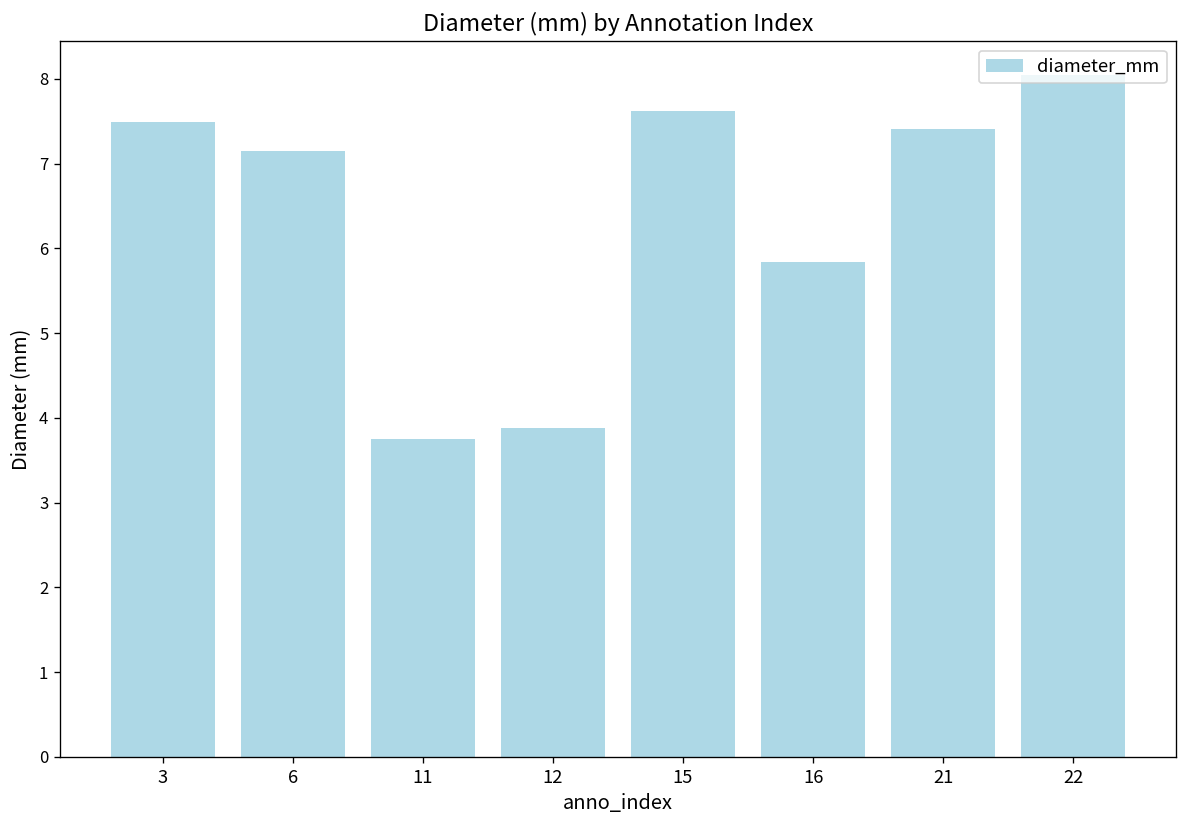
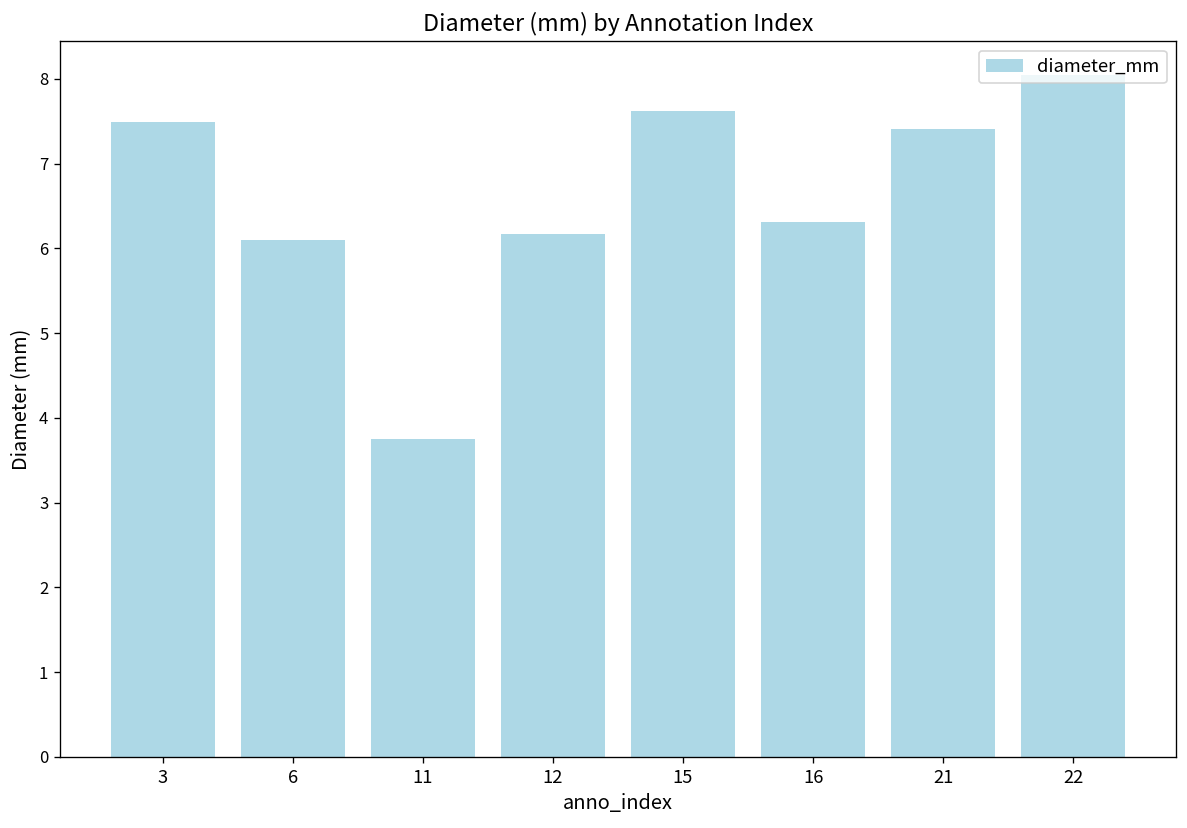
6: 7.1 -> 6.1
12: 3.9 -> 6.2
16: 5.8 -> 6.3
